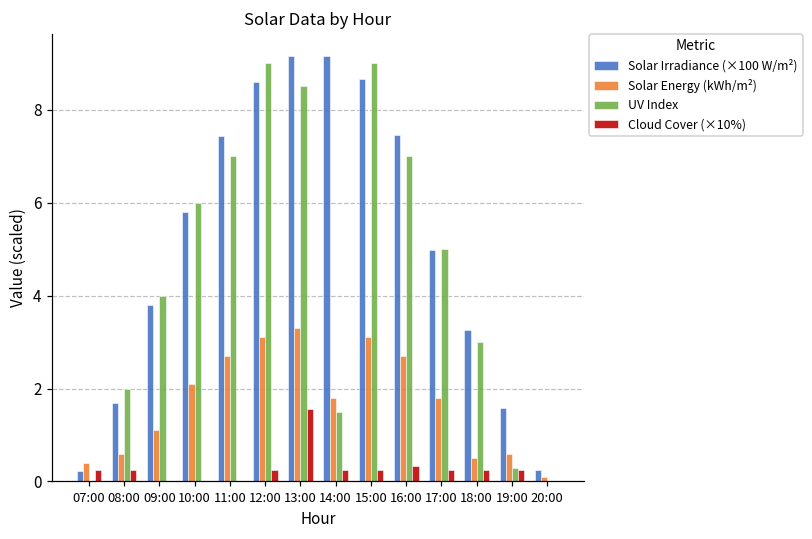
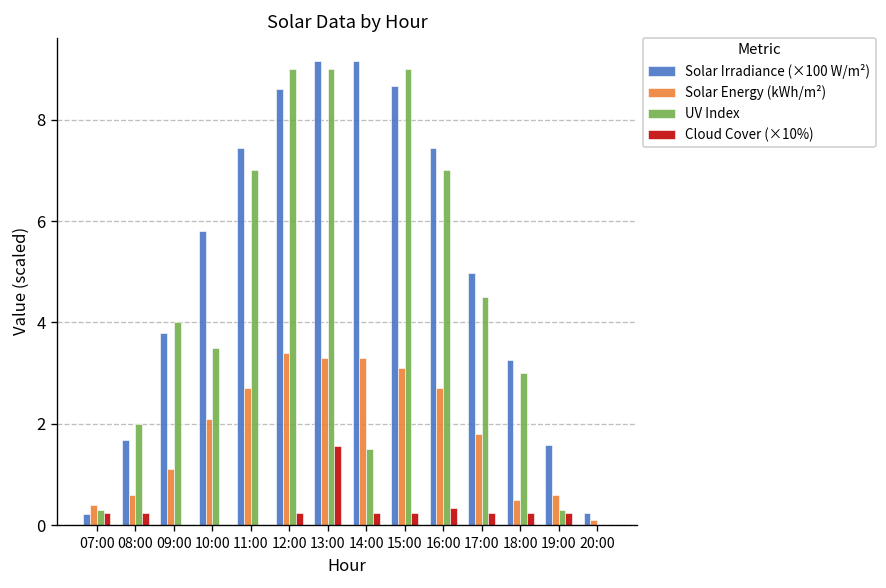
UV Index, 07:00: 0.0 -> 0.3
UV Index, 10:00: 6.0 -> 3.5
Solar Energy (kWh/m²), 12:00: 3.1 -> 3.4
UV Index, 13:00: 8.5 -> 9.0
Solar Energy (kWh/m²), 14:00: 1.8 -> 3.3
UV Index, 17:00: 5.0 -> 4.5
